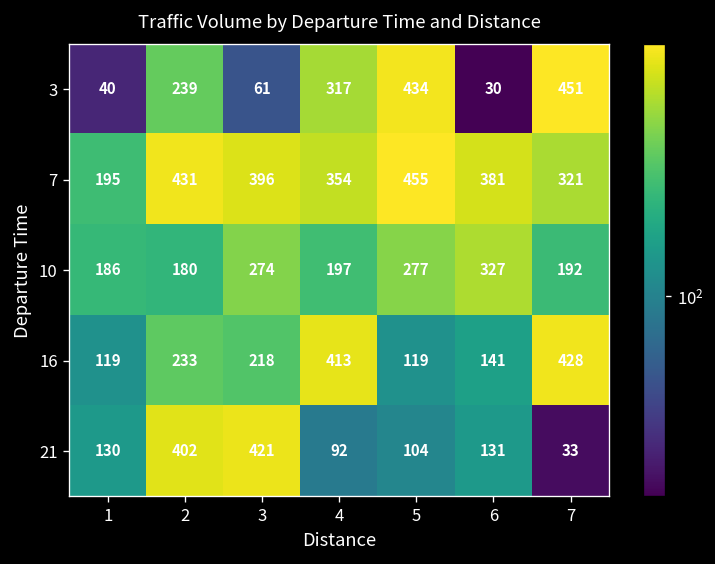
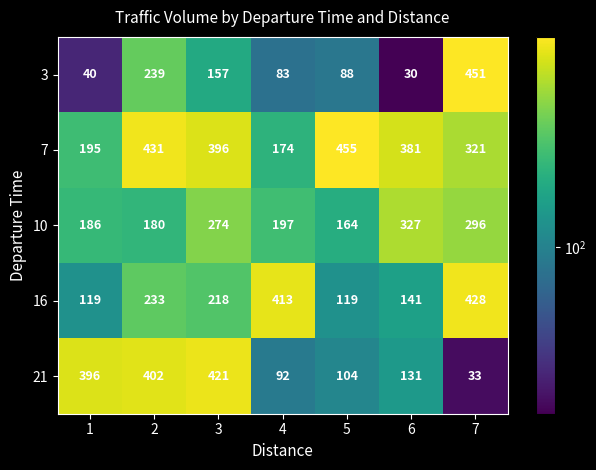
3, 3: 61 -> 157
3, 4: 317 -> 83
3, 5: 434 -> 88
7, 4: 354 -> 174
10, 5: 277 -> 164
10, 7: 192 -> 296
21, 1: 130 -> 396
